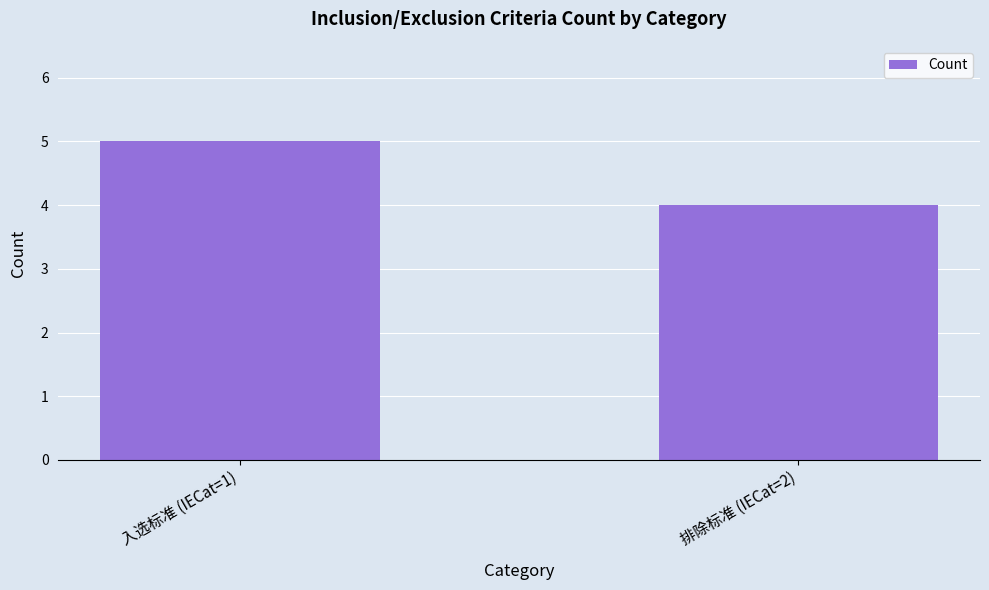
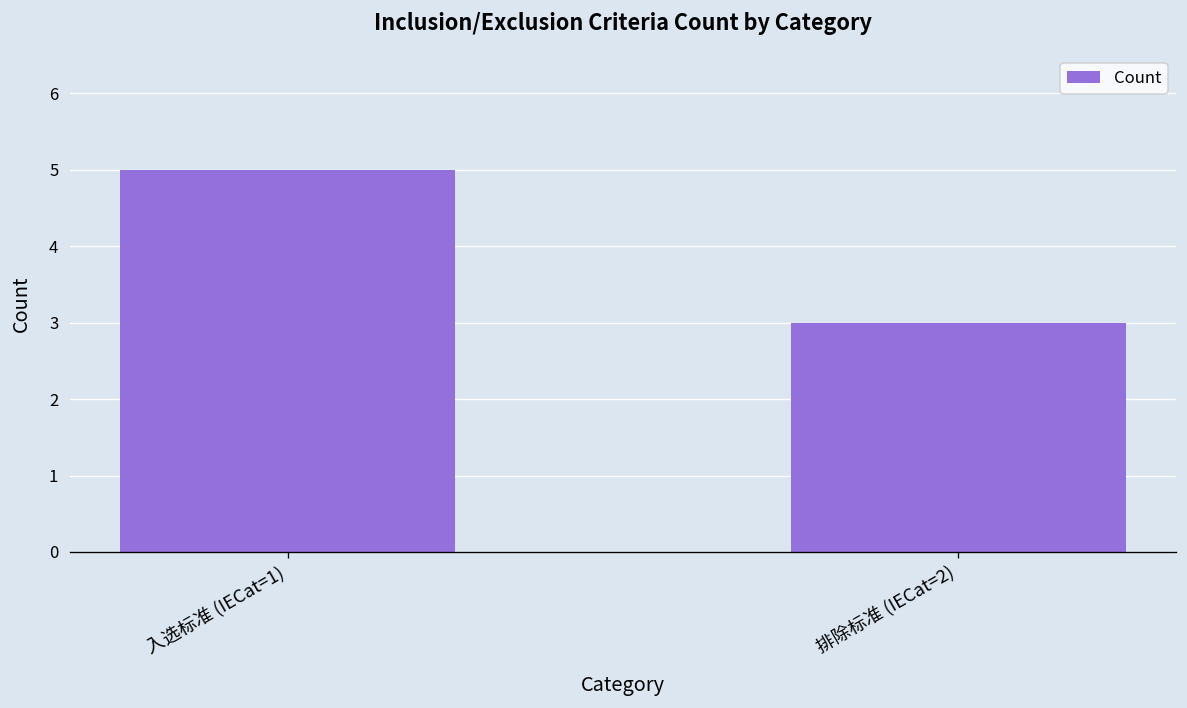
排除标准 (IECat=2): 4 -> 3
